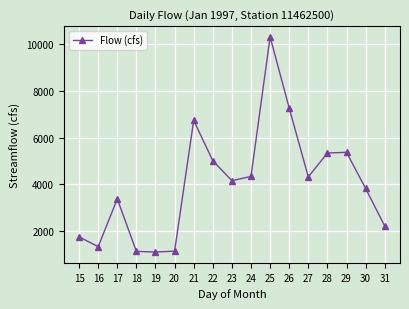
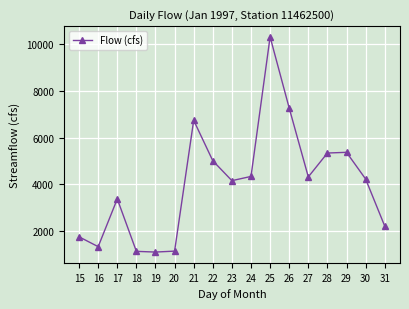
30: 3800 -> 4200
